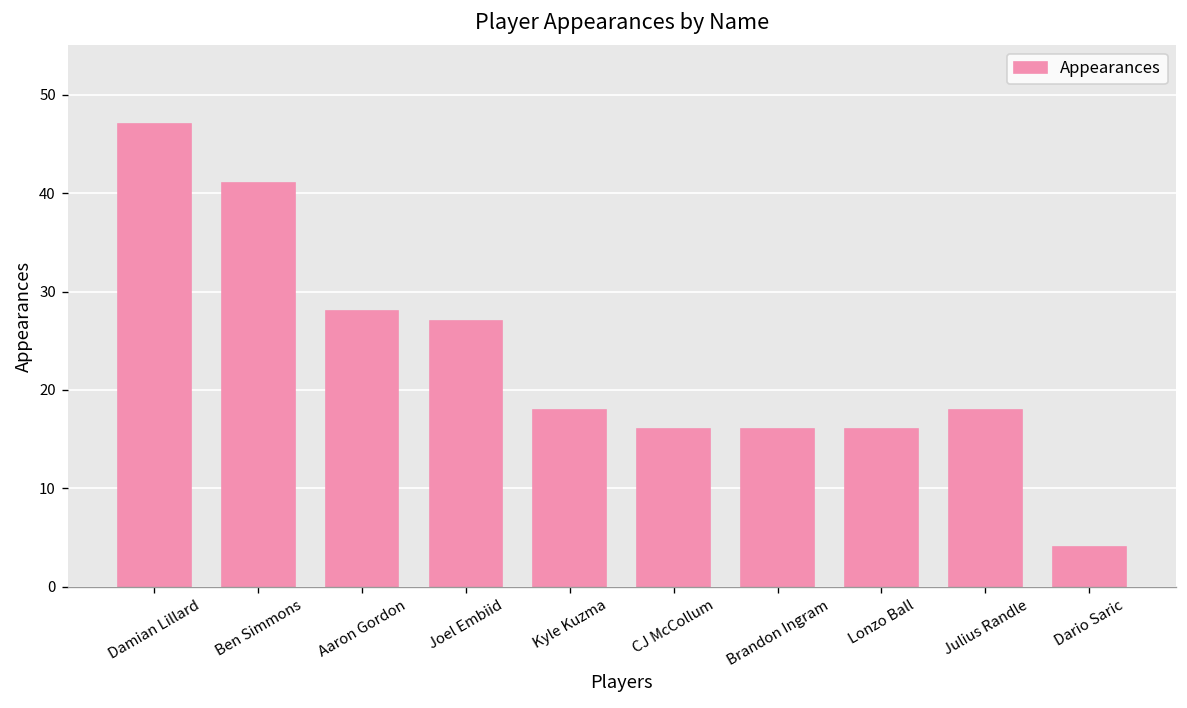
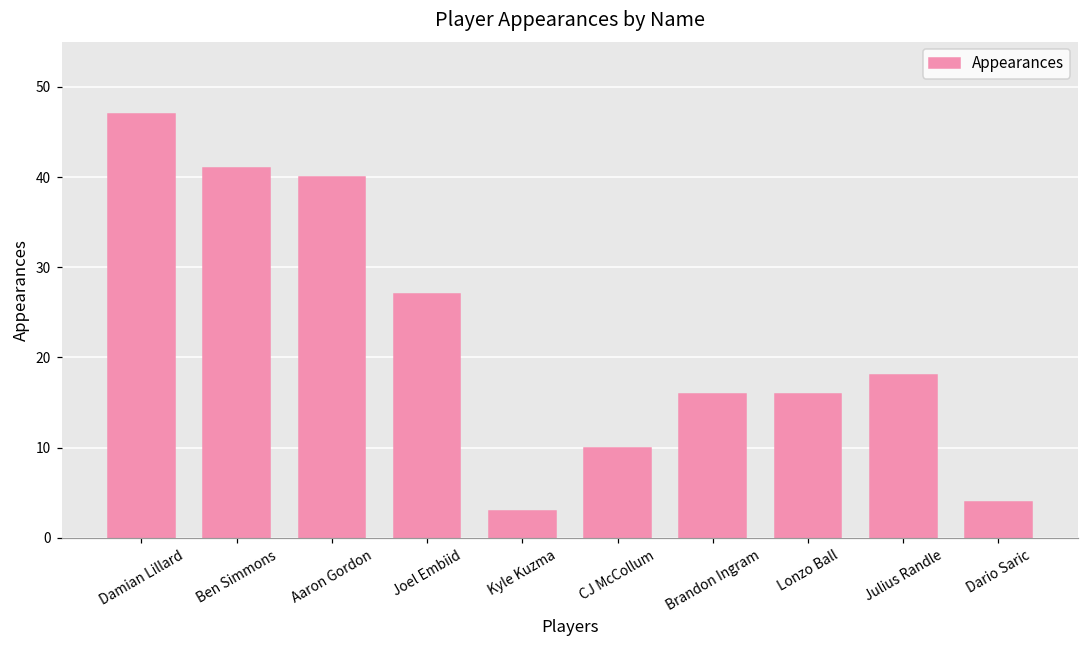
Aaron Gordon: 28 -> 40
Kyle Kuzma: 18 -> 3
CJ McCollum: 16 -> 10
